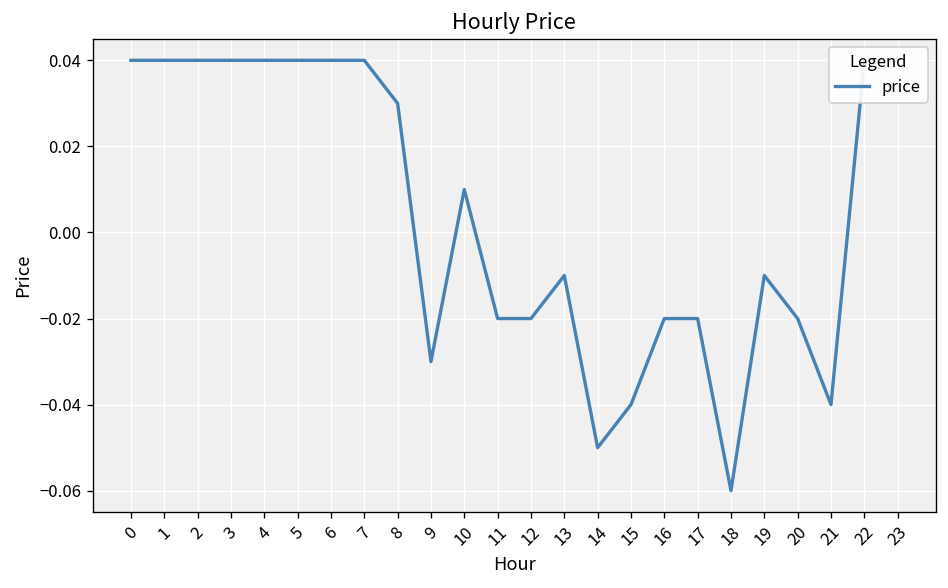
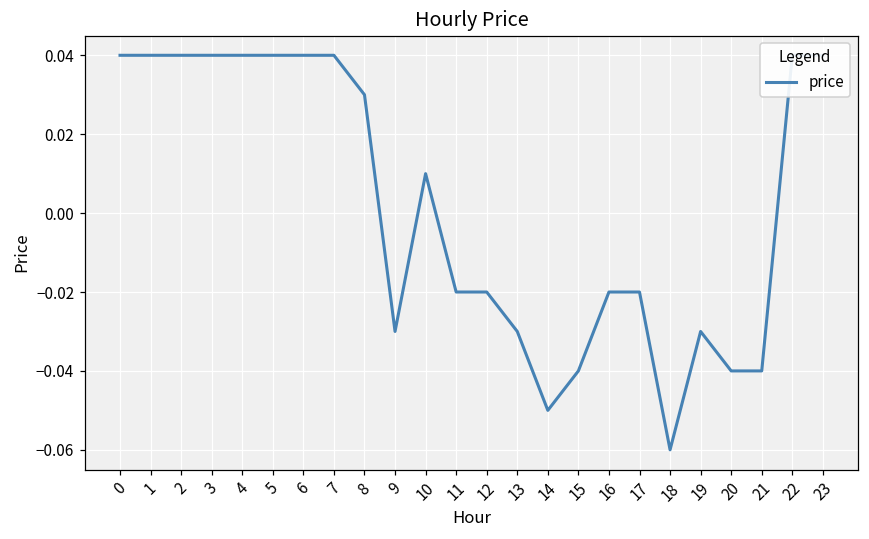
13: -0.01 -> -0.03
19: -0.01 -> -0.03
20: -0.02 -> -0.04
